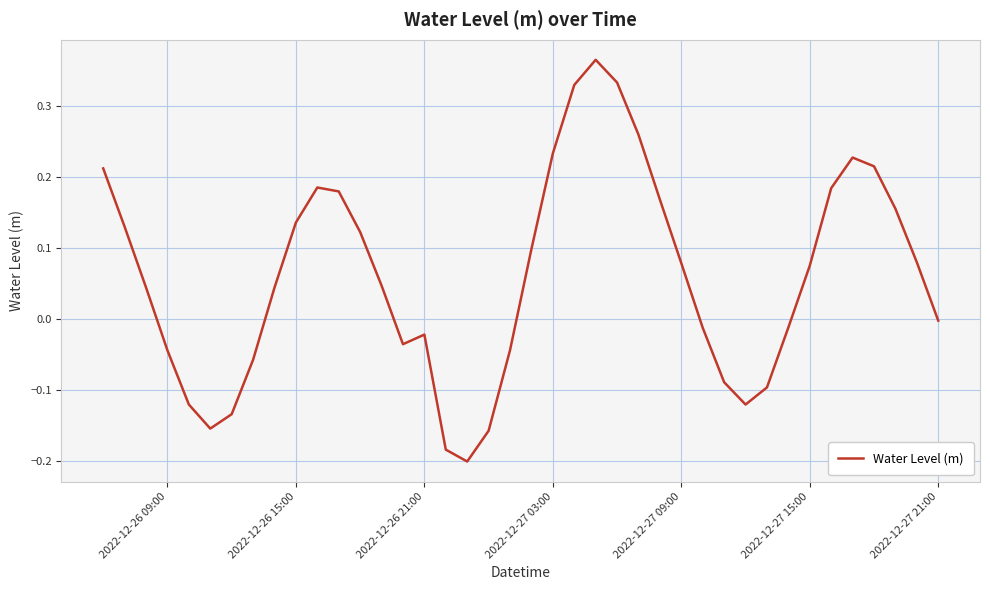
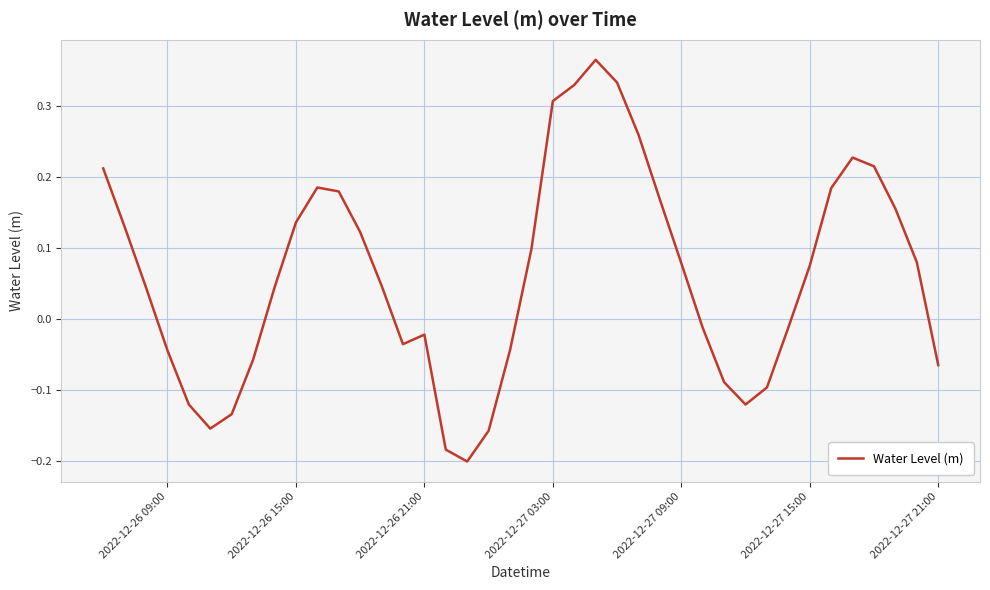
2022-12-27 03:00: 0.23 -> 0.31
2022-12-27 21:00: 0.00 -> -0.06
